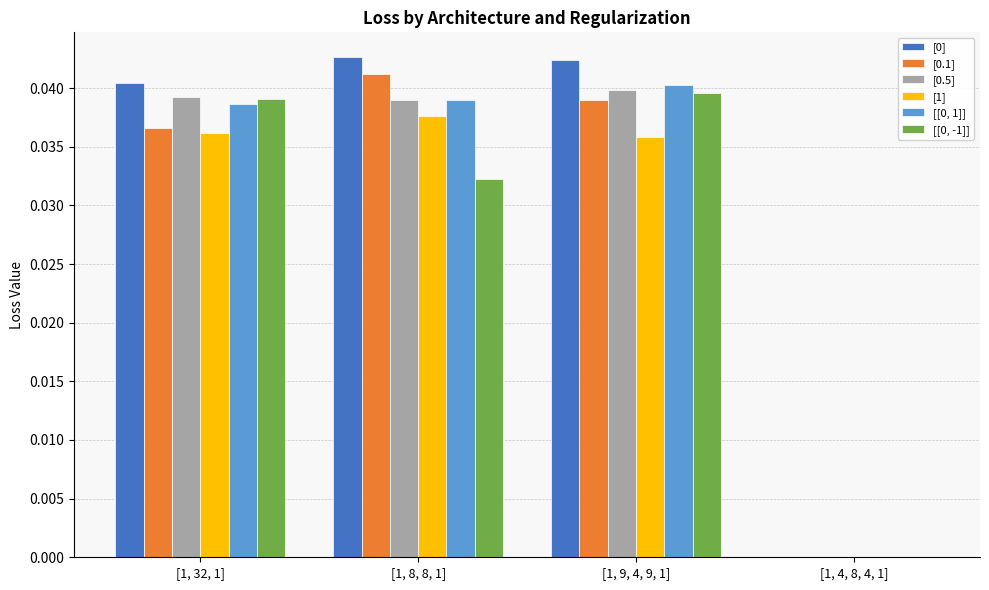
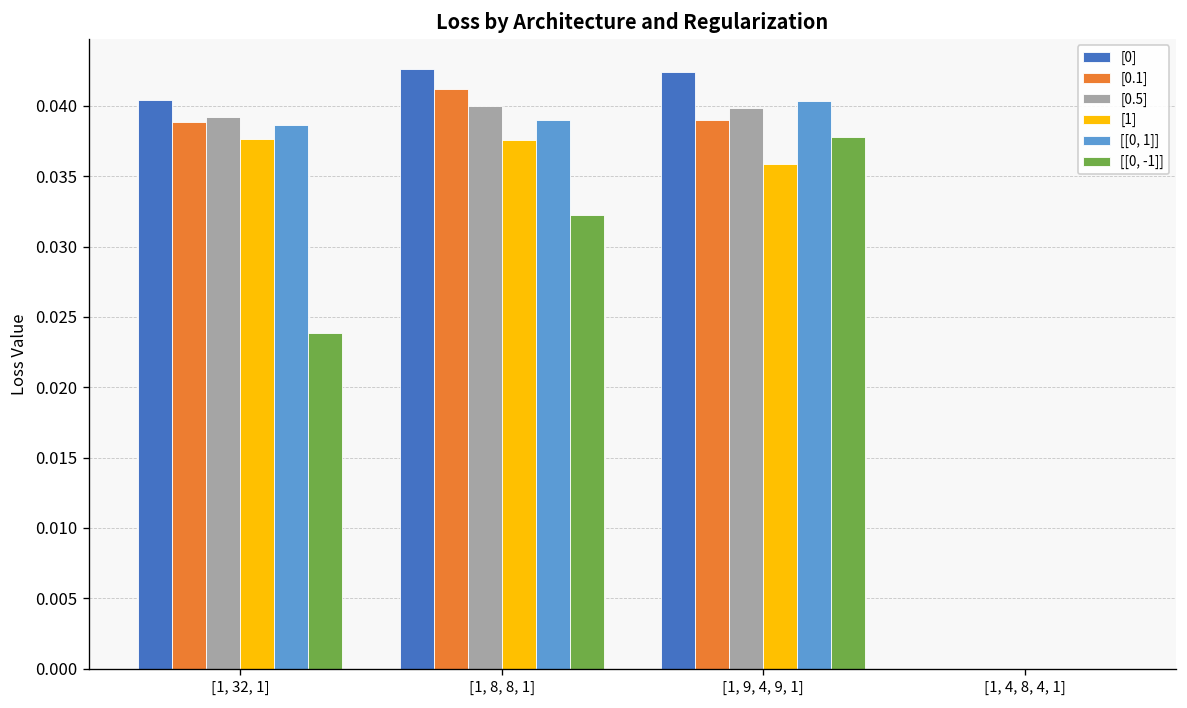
[0.1], [1, 32, 1]: 0.0366 -> 0.0388
[1], [1, 32, 1]: 0.0362 -> 0.0376
[[0, -1]], [1, 32, 1]: 0.0391 -> 0.0239
[0.5], [1, 8, 8, 1]: 0.0390 -> 0.0400
[[0, -1]], [1, 9, 4, 9, 1]: 0.0396 -> 0.0378
